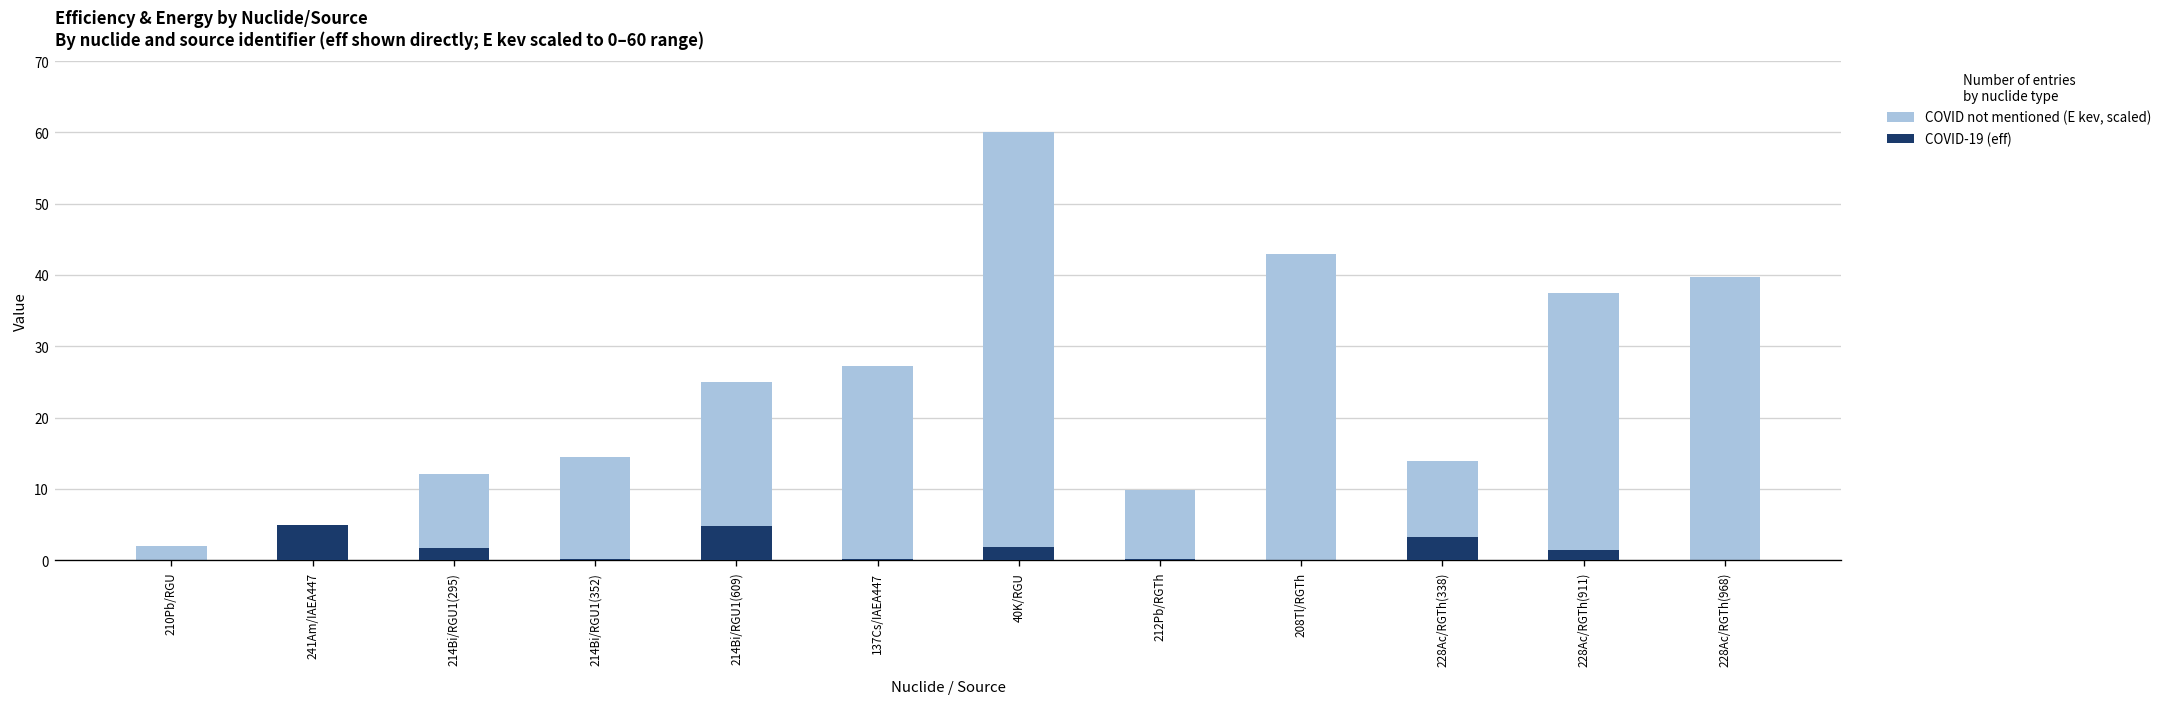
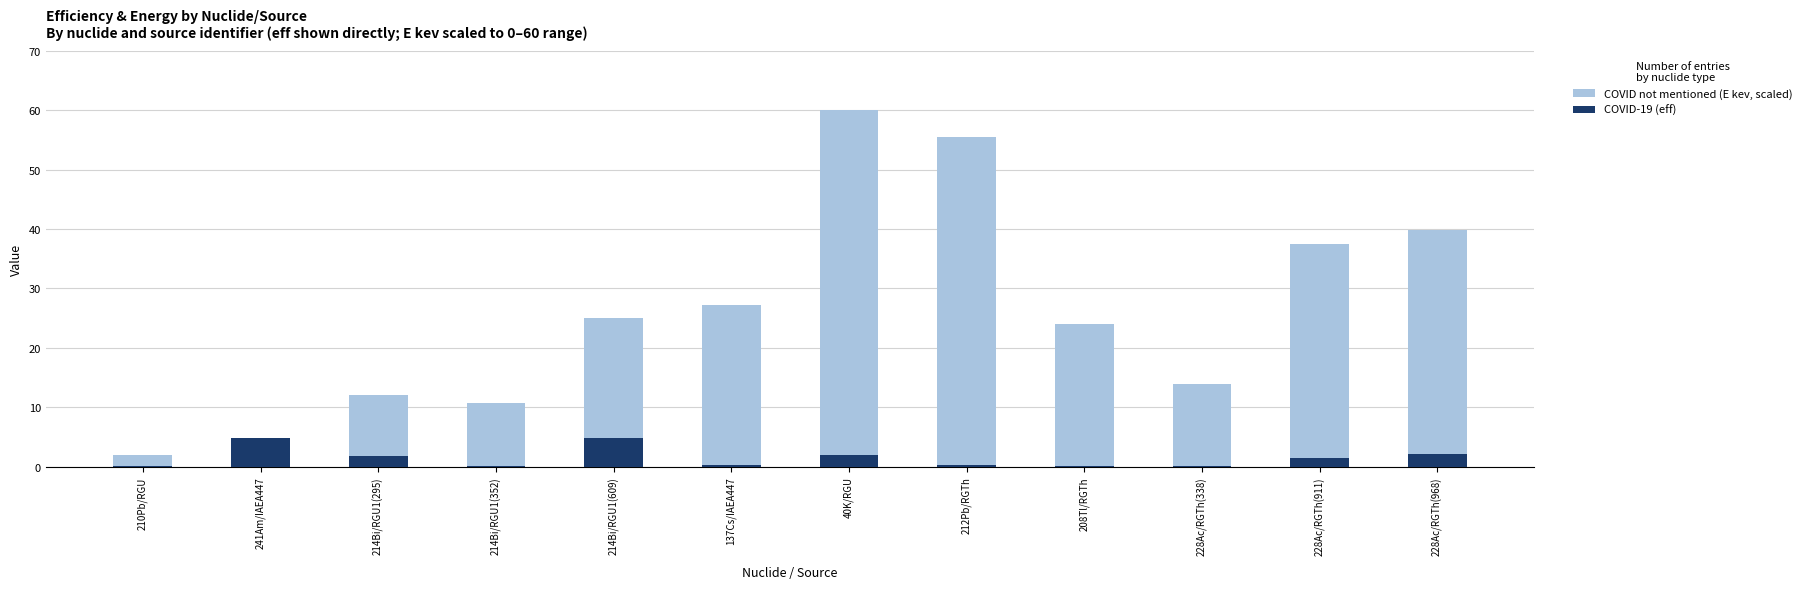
COVID not mentioned (E kev, scaled), 214Bi/RGU1(352): 14 -> 11
COVID not mentioned (E kev, scaled), 212Pb/RGTh: 10 -> 56
COVID not mentioned (E kev, scaled), 208Tl/RGTh: 43 -> 24
COVID-19 (eff), 228Ac/RGTh(338): 3 -> 0
COVID-19 (eff), 228Ac/RGTh(968): 0 -> 2
